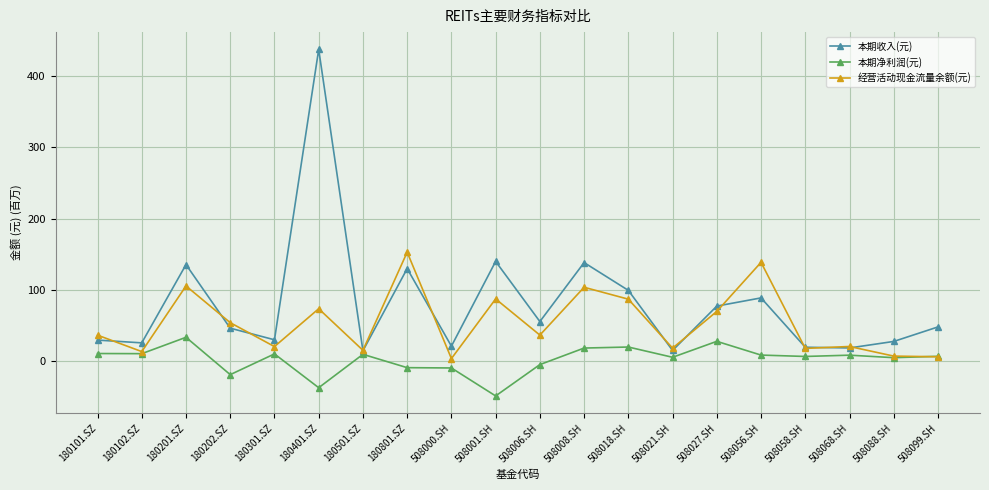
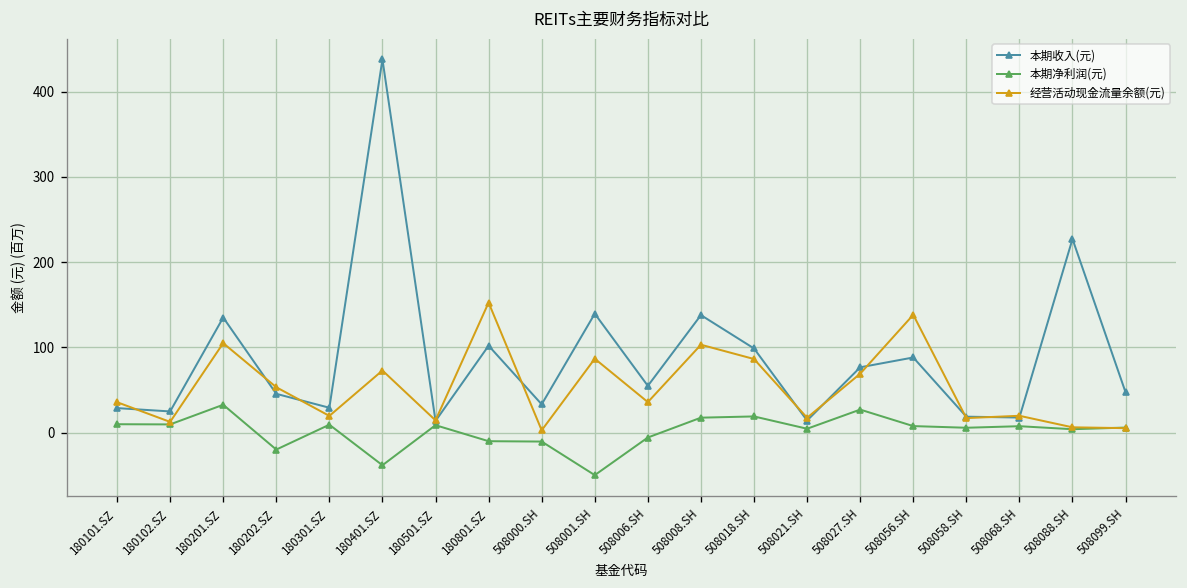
本期收入(元), 180801.SZ: 130 -> 100
本期收入(元), 508000.SH: 20 -> 30
本期收入(元), 508088.SH: 30 -> 230
